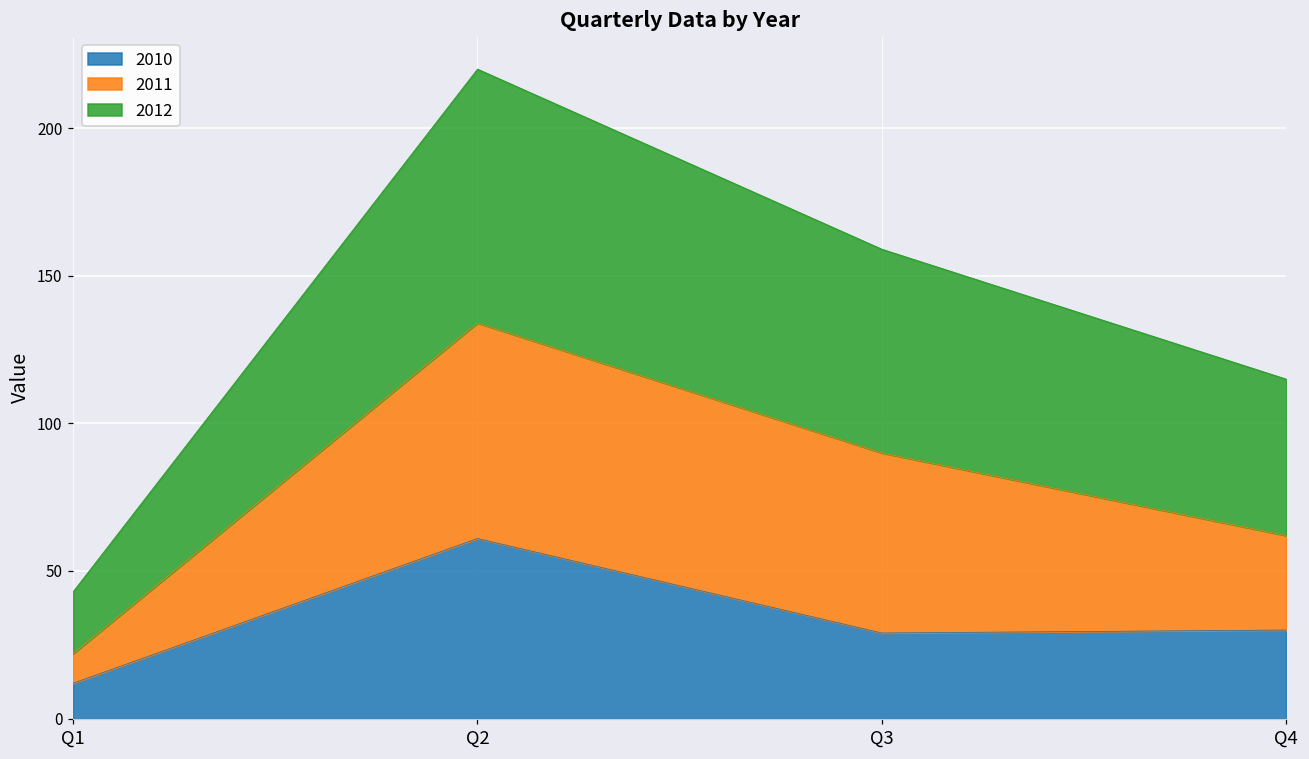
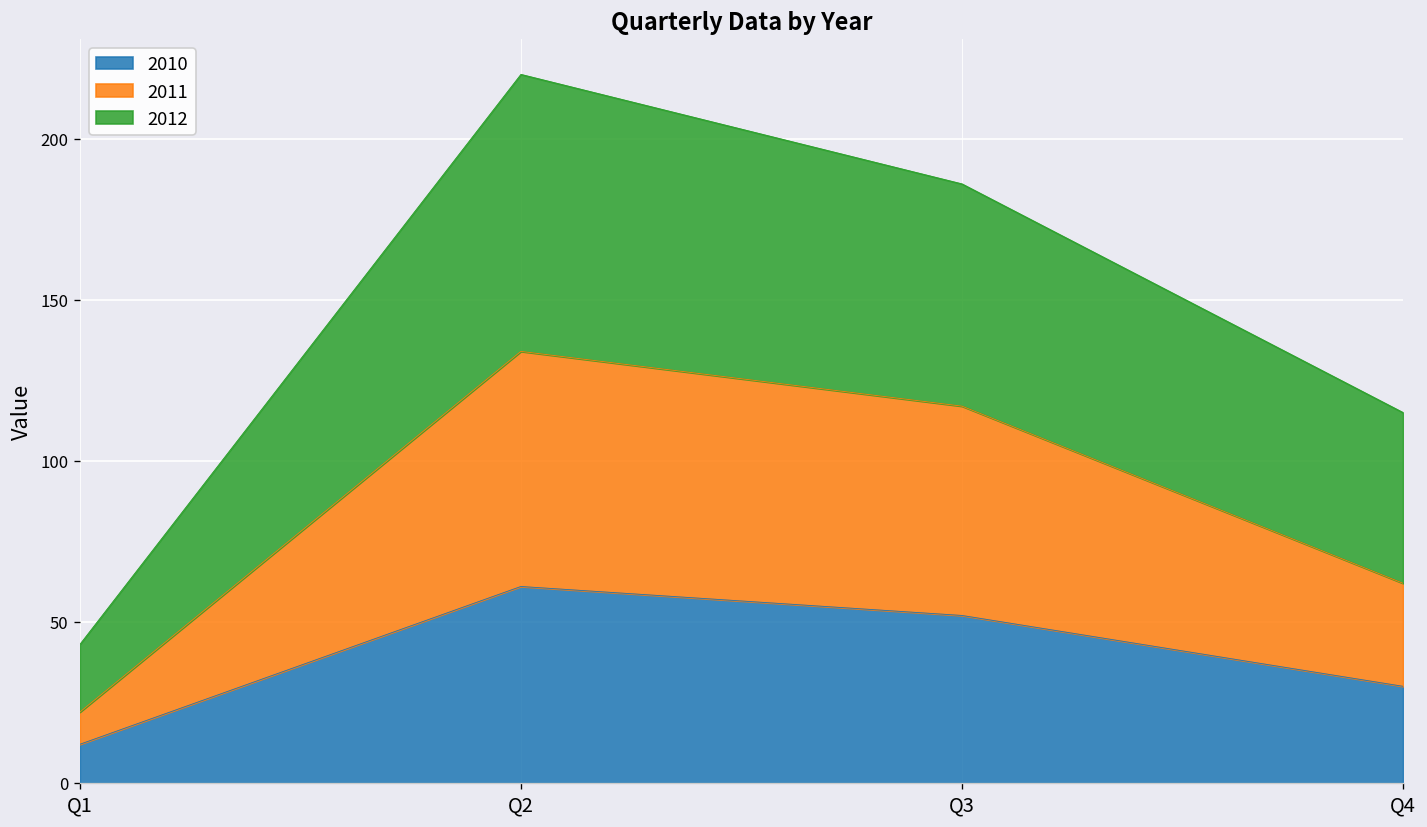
2010, Q3: 29 -> 52
2011, Q3: 61 -> 65
